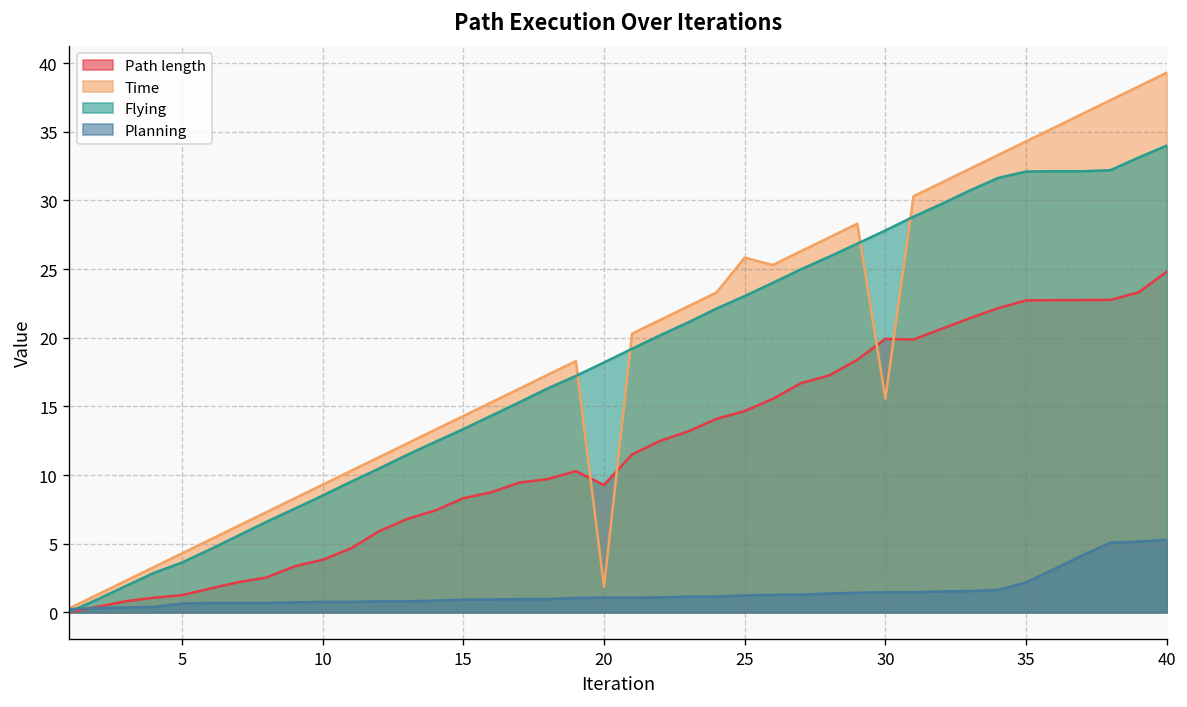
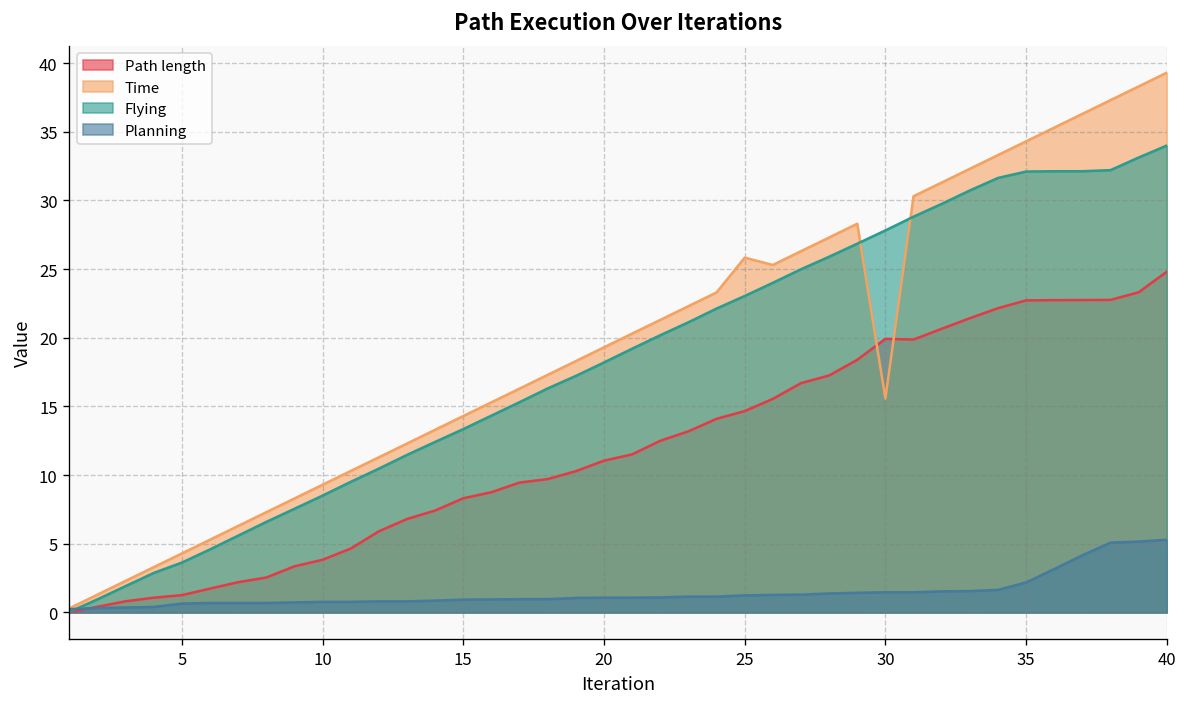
Path length, 20: 9.3 -> 11.1
Time, 20: 1.9 -> 19.3
